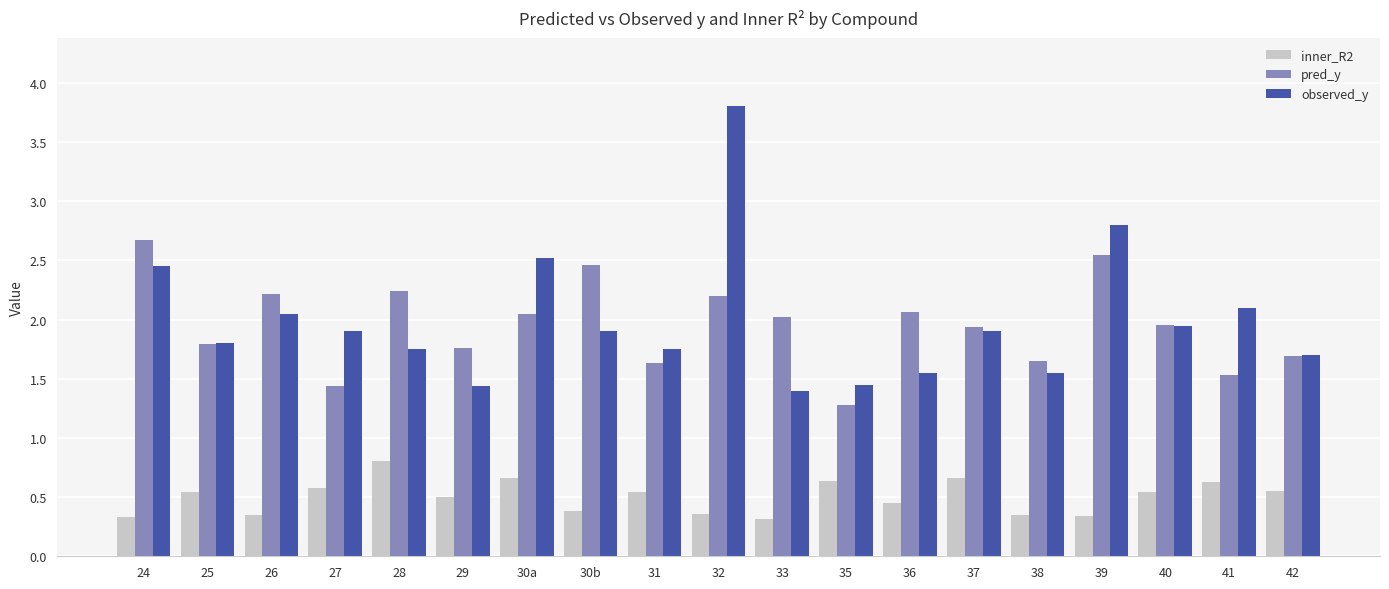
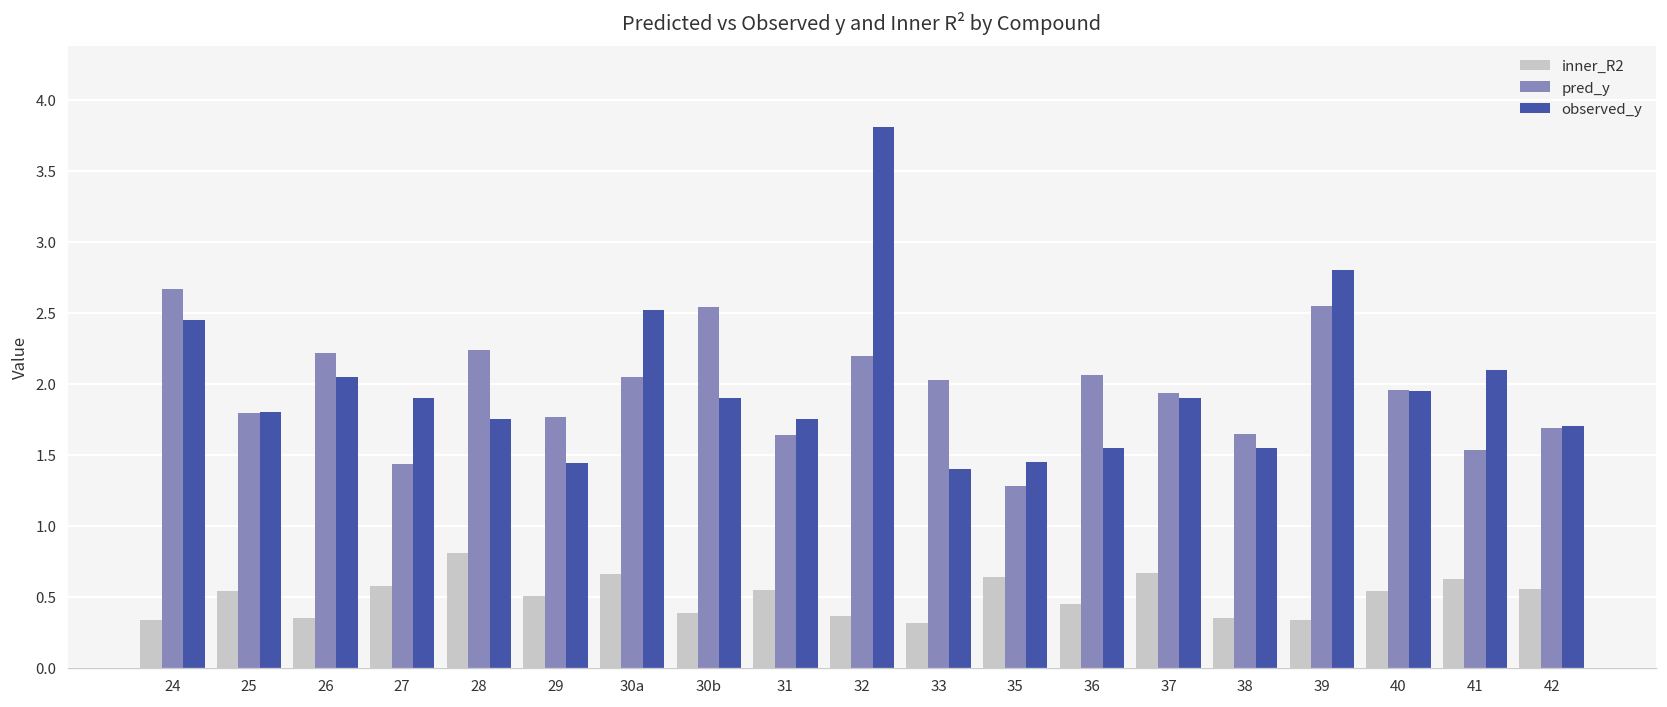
pred_y, 30b: 2.46 -> 2.54
